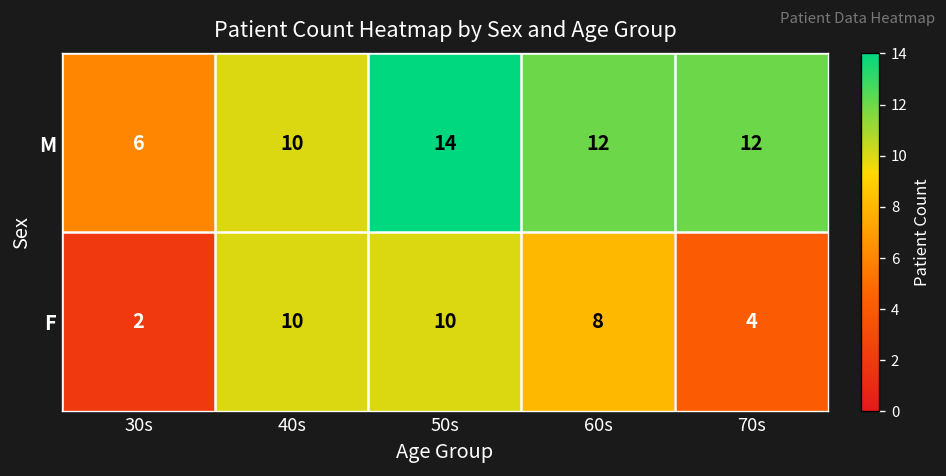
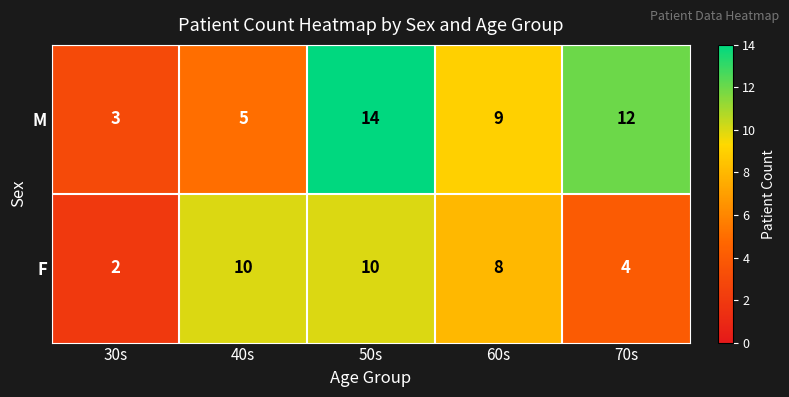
M, 30s: 6 -> 3
M, 40s: 10 -> 5
M, 60s: 12 -> 9
